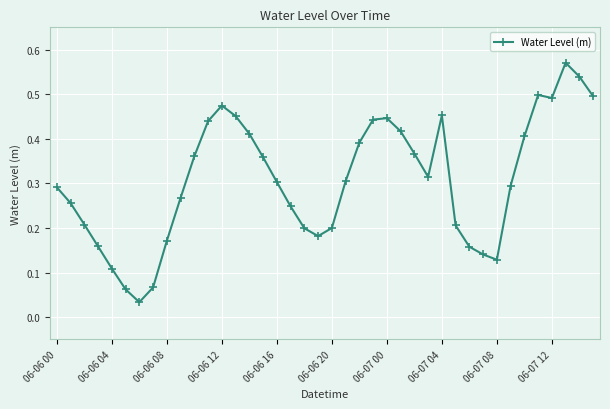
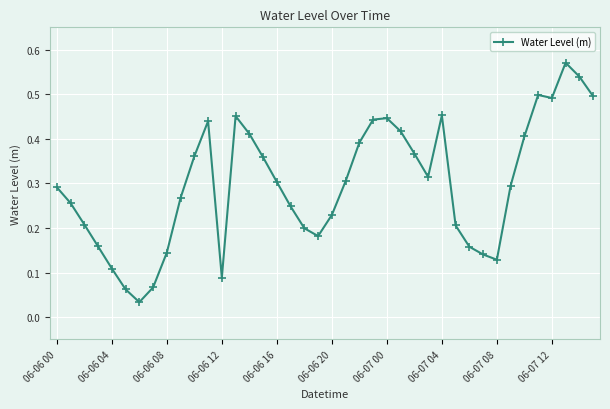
06-06 08: 0.17 -> 0.14
06-06 12: 0.47 -> 0.09
06-06 20: 0.20 -> 0.23
